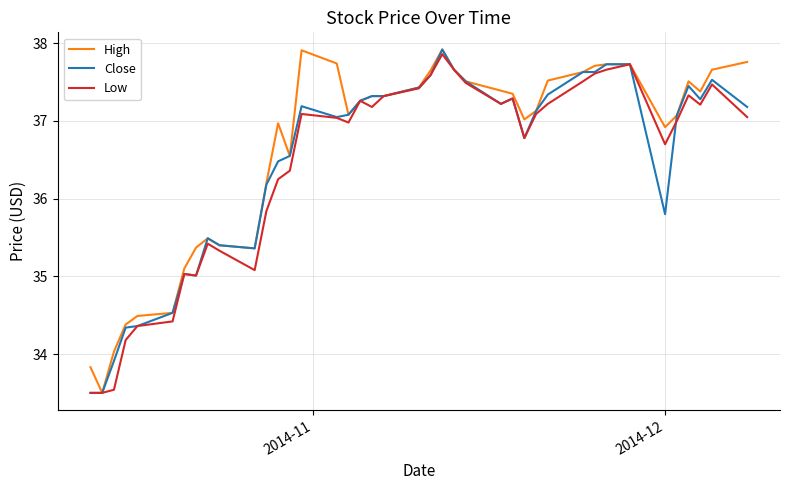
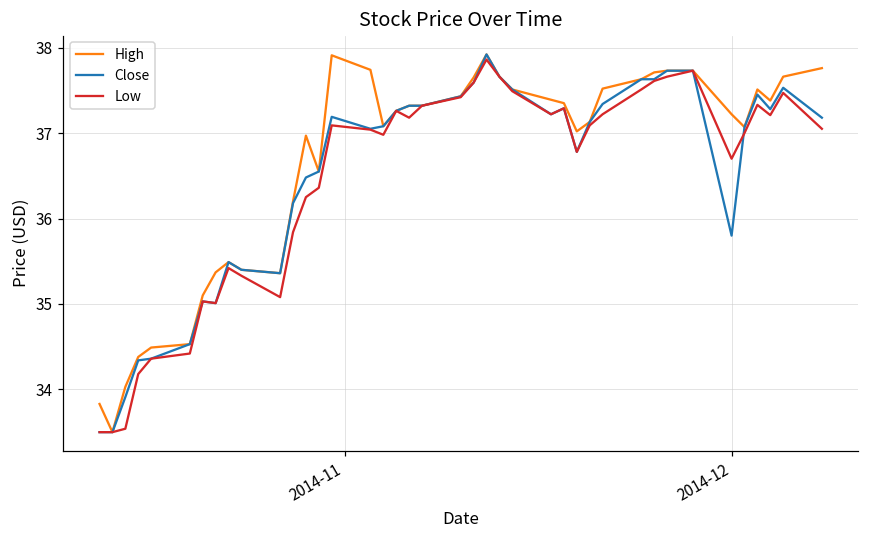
High, 2014-12: 36.9 -> 37.2
